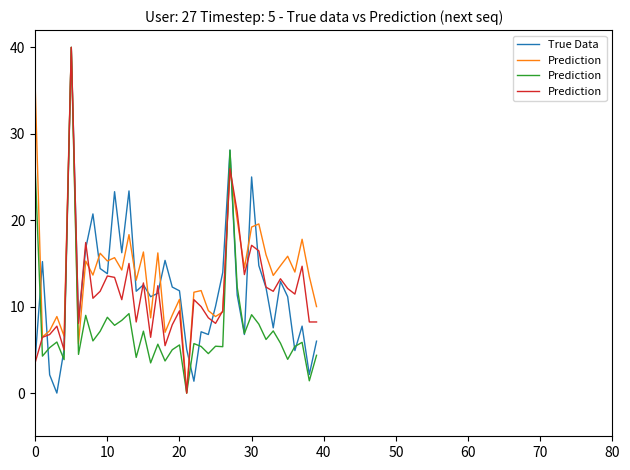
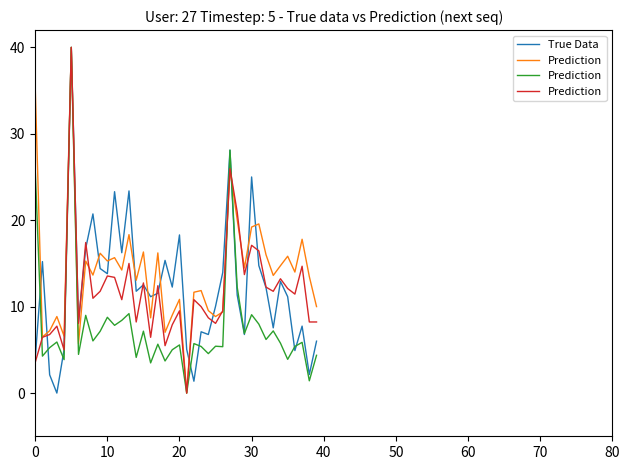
True Data, 20: 12 -> 18
